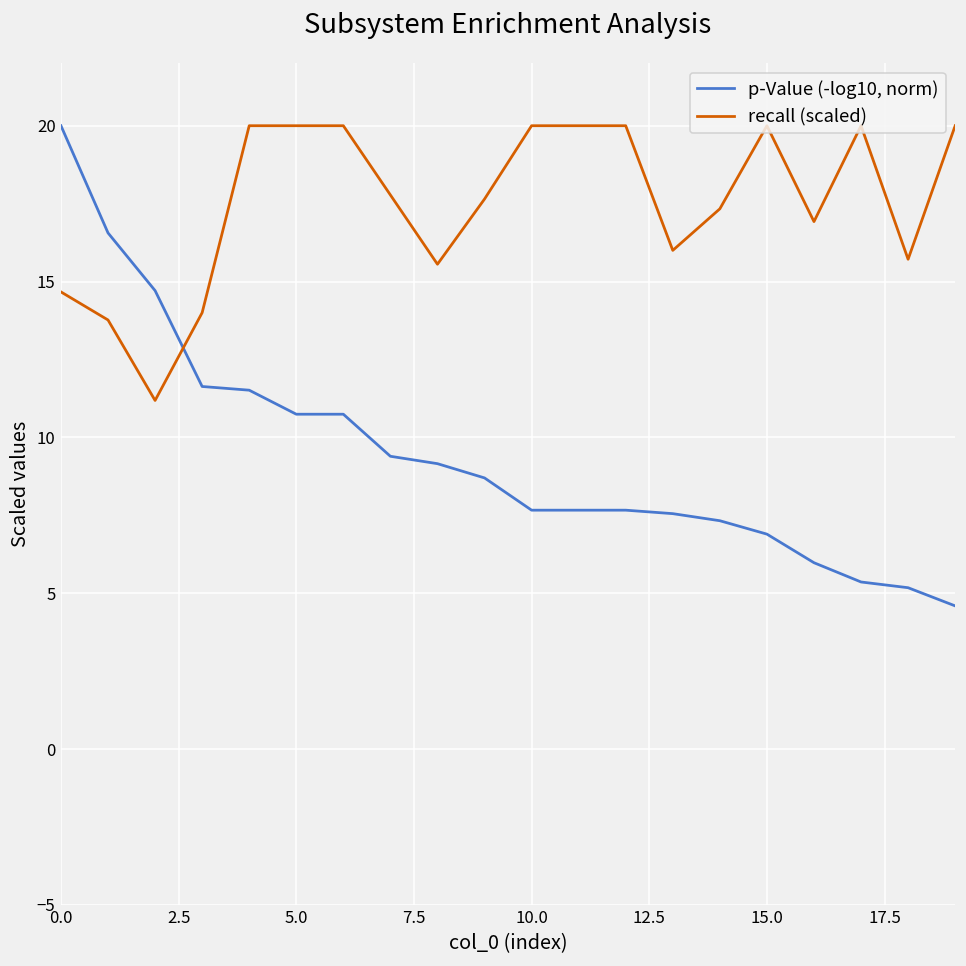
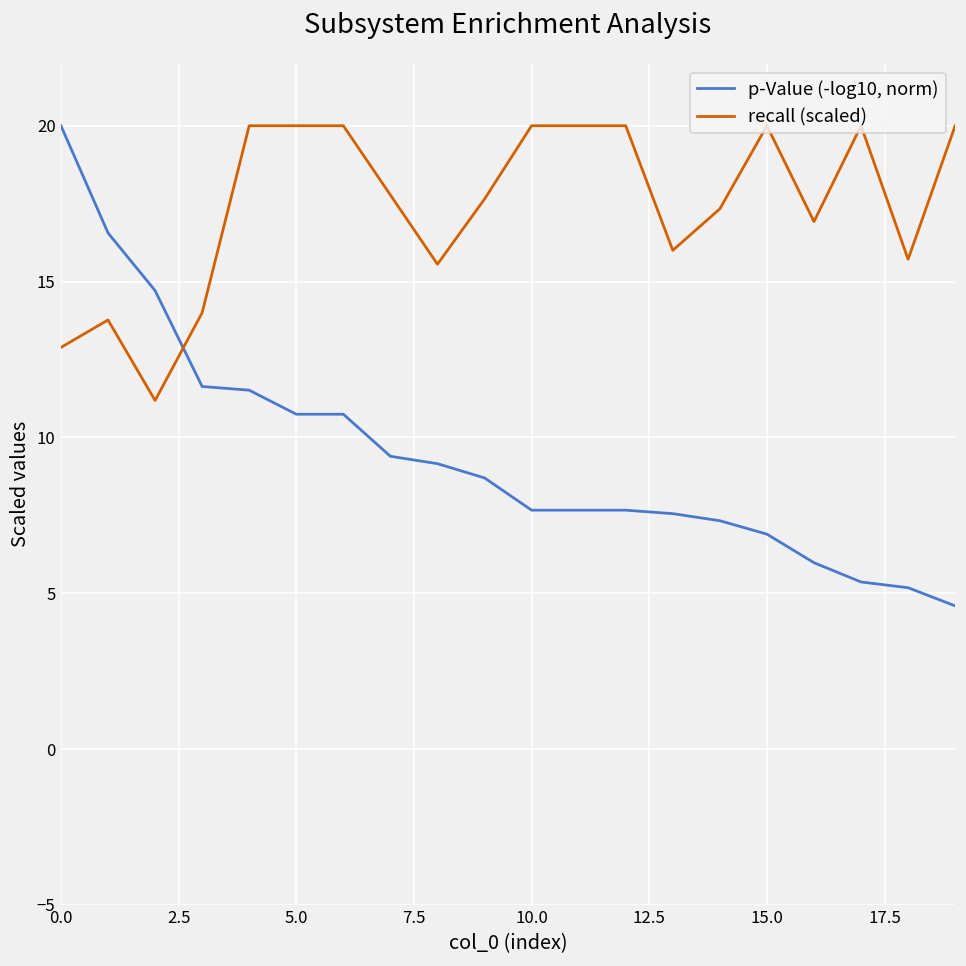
recall (scaled), 0.0: 14.7 -> 12.9
